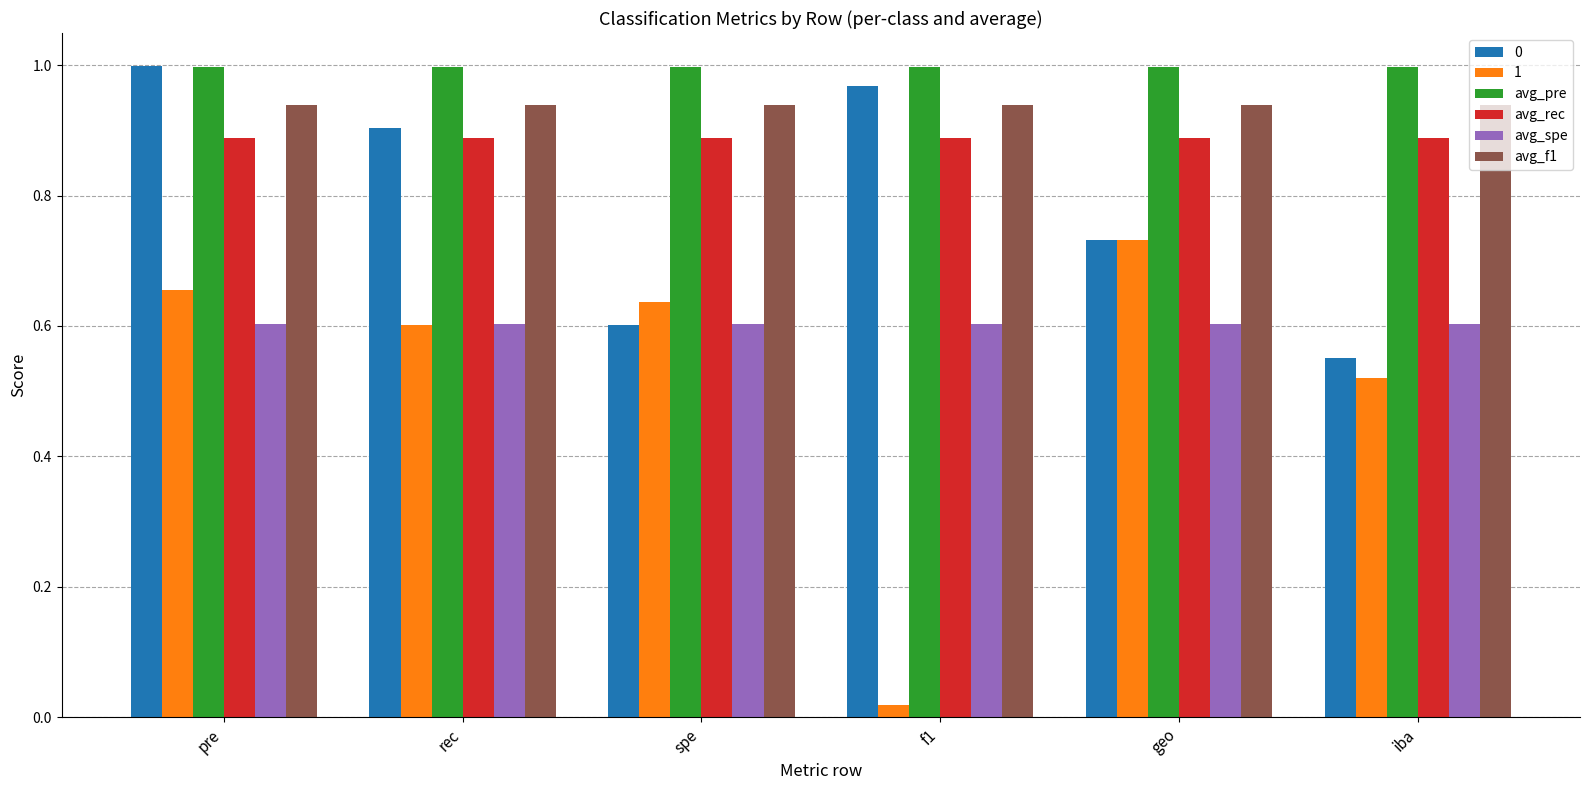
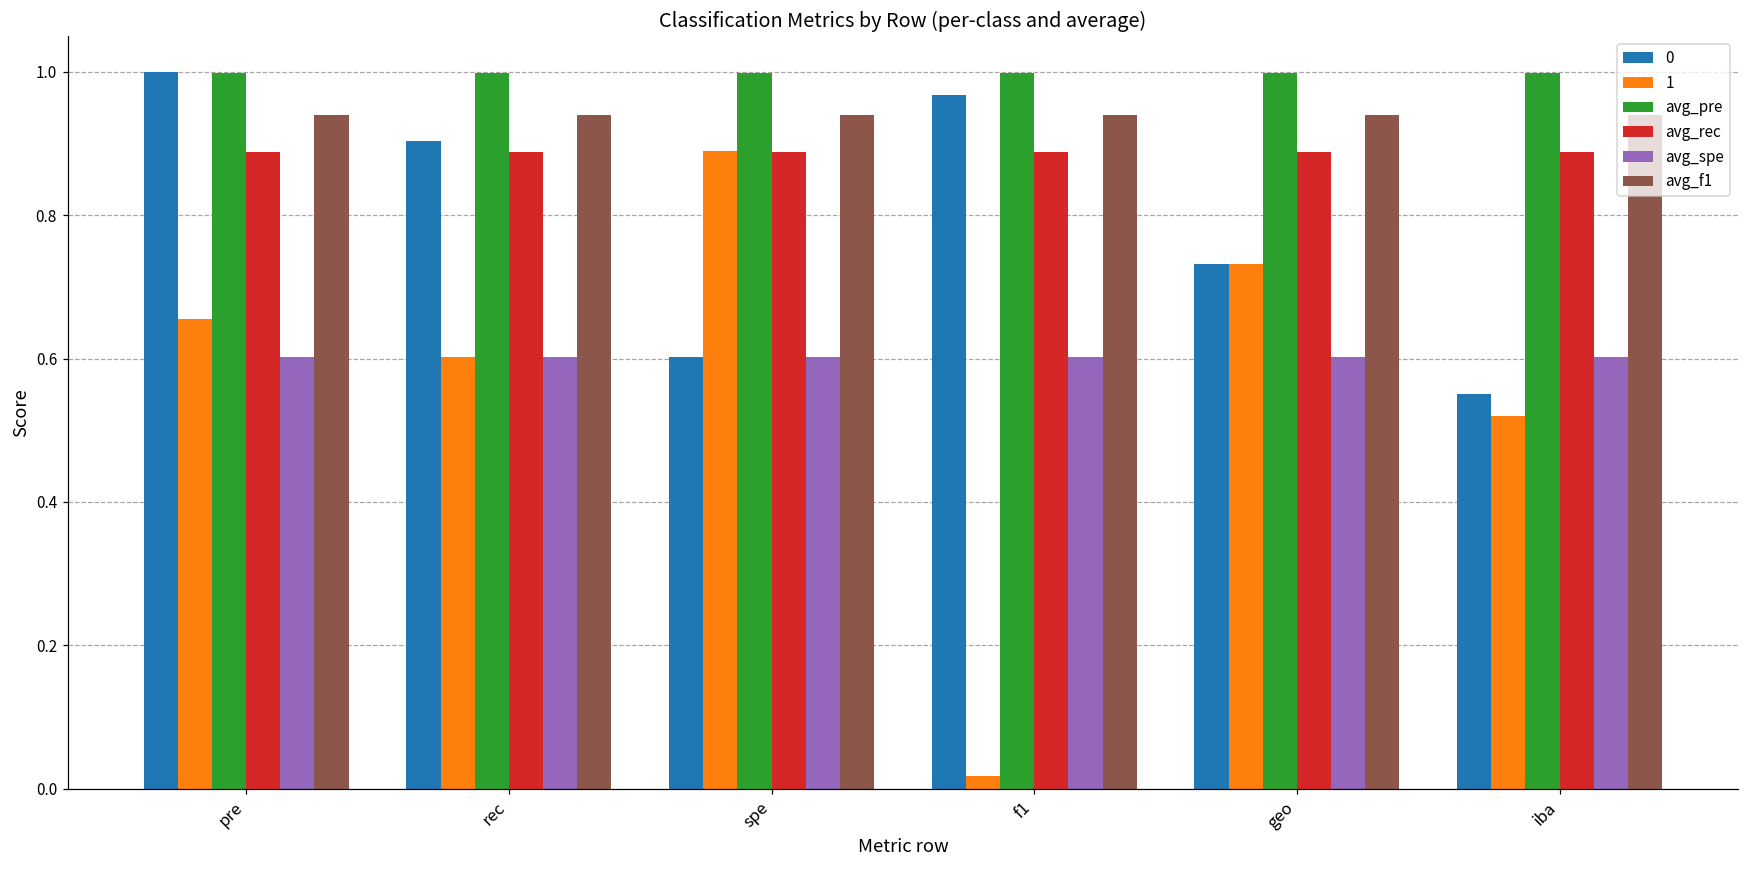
1, spe: 0.64 -> 0.89
